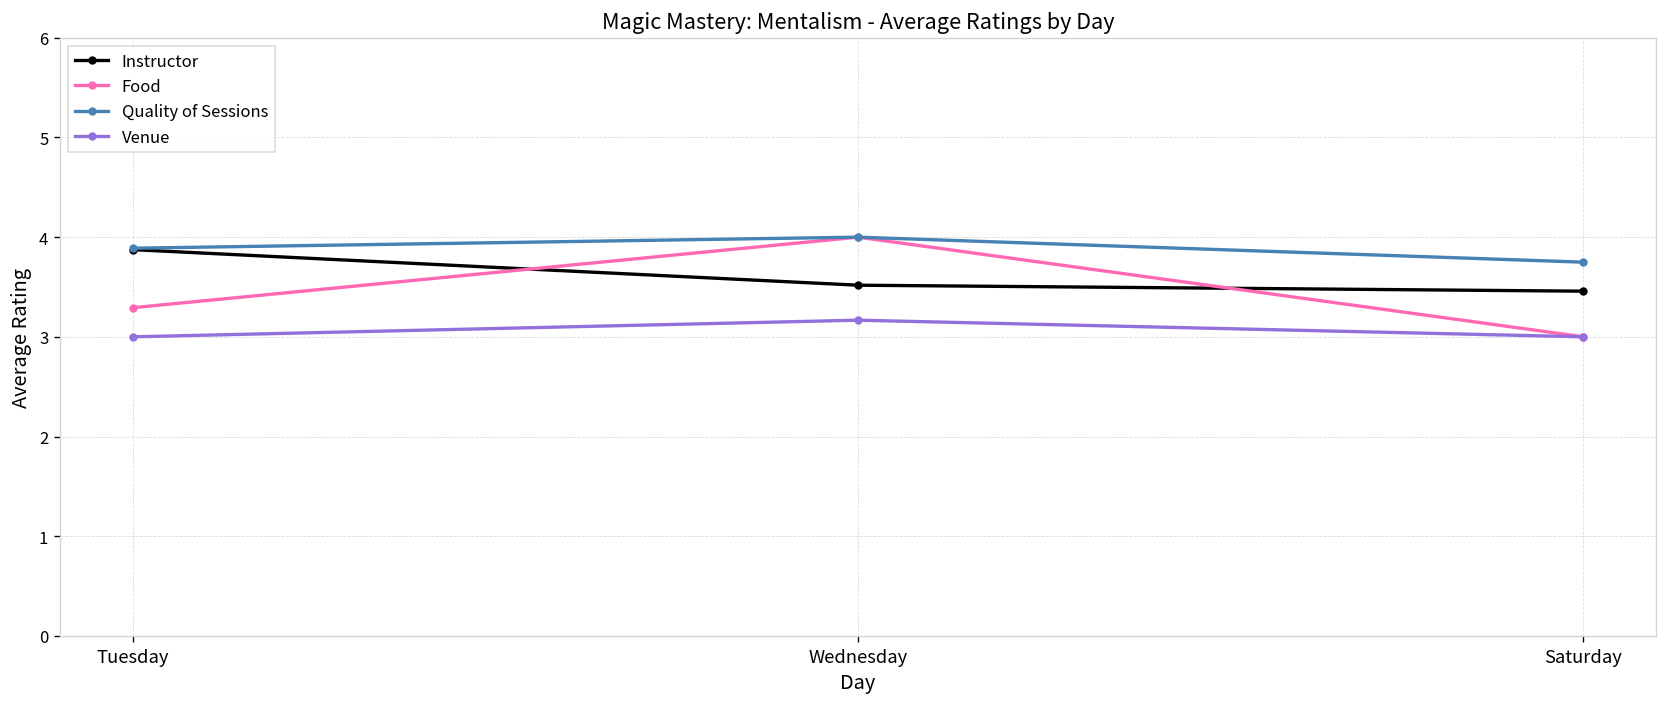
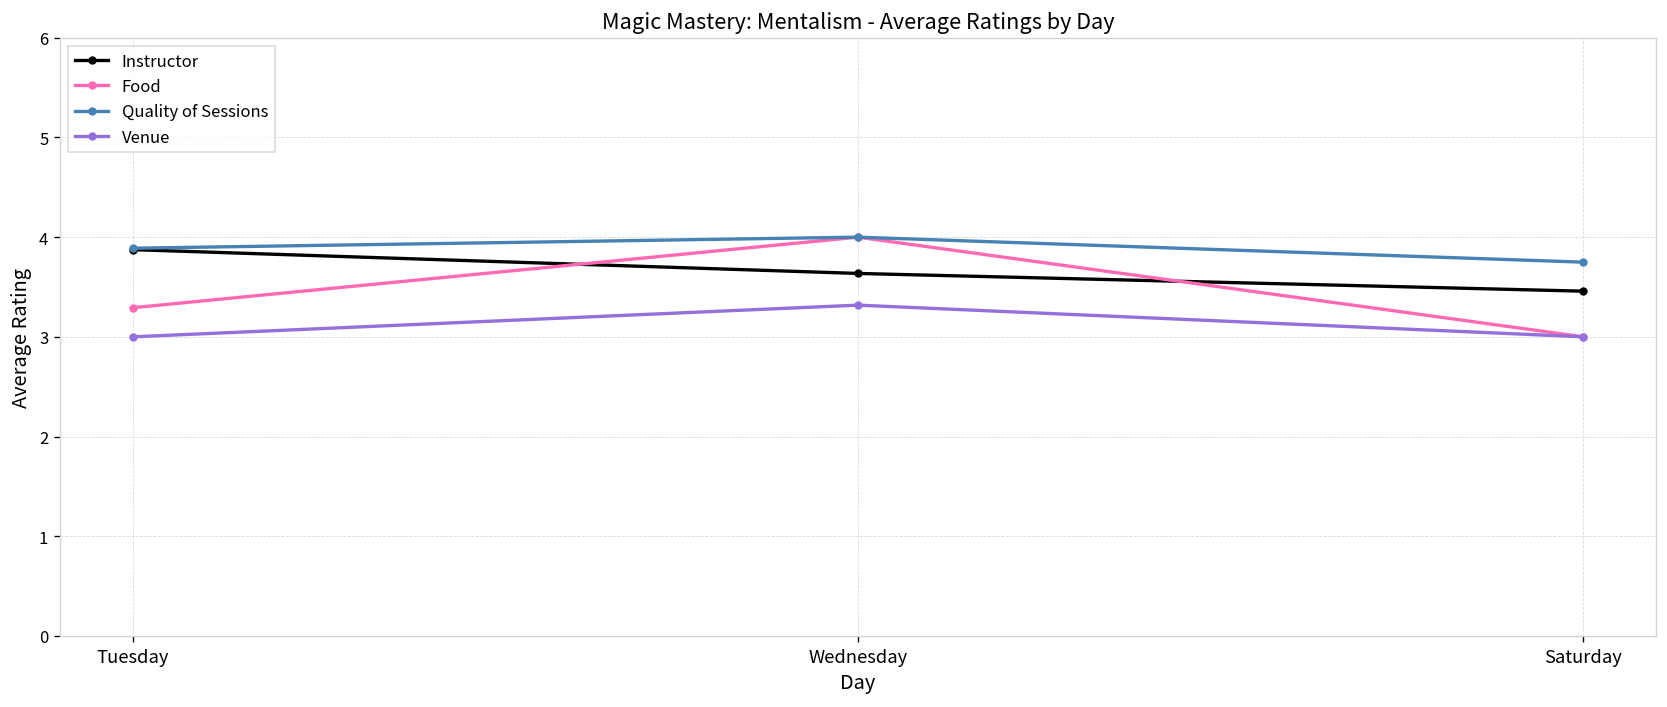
Instructor, Wednesday: 3.5 -> 3.6
Venue, Wednesday: 3.2 -> 3.3
